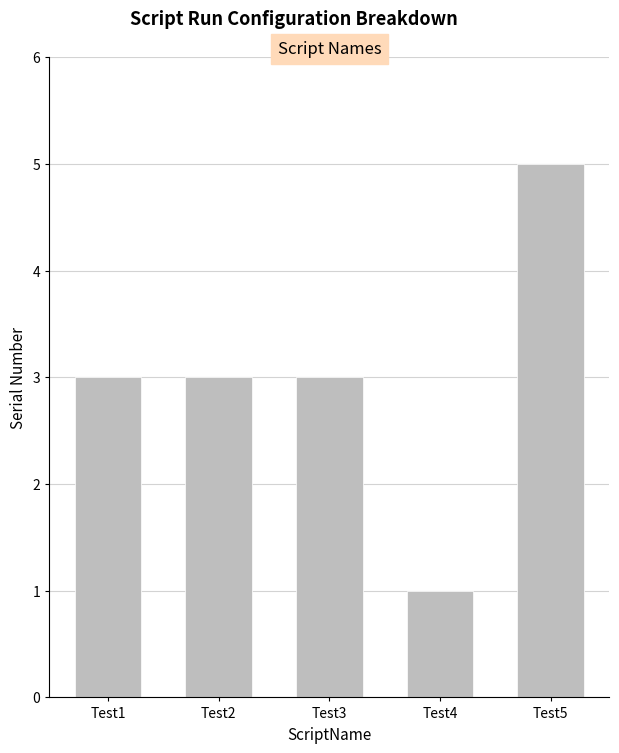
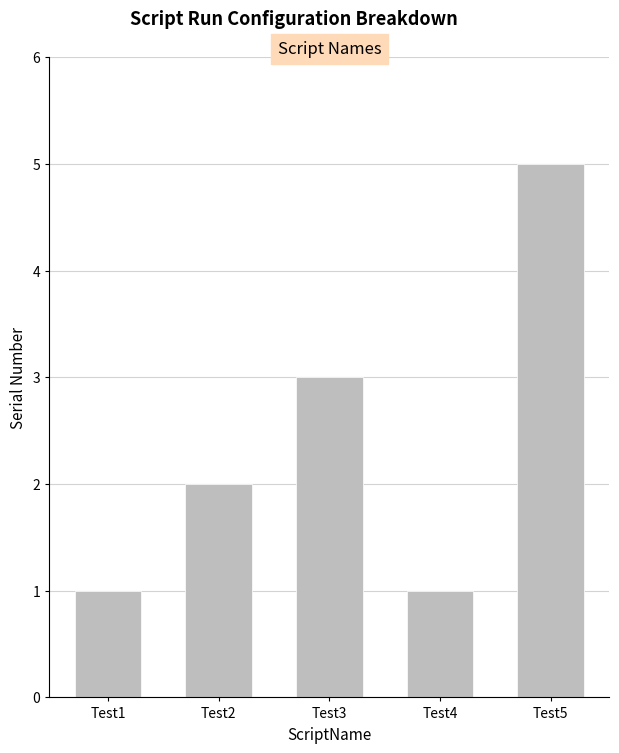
Test1: 3 -> 1
Test2: 3 -> 2
